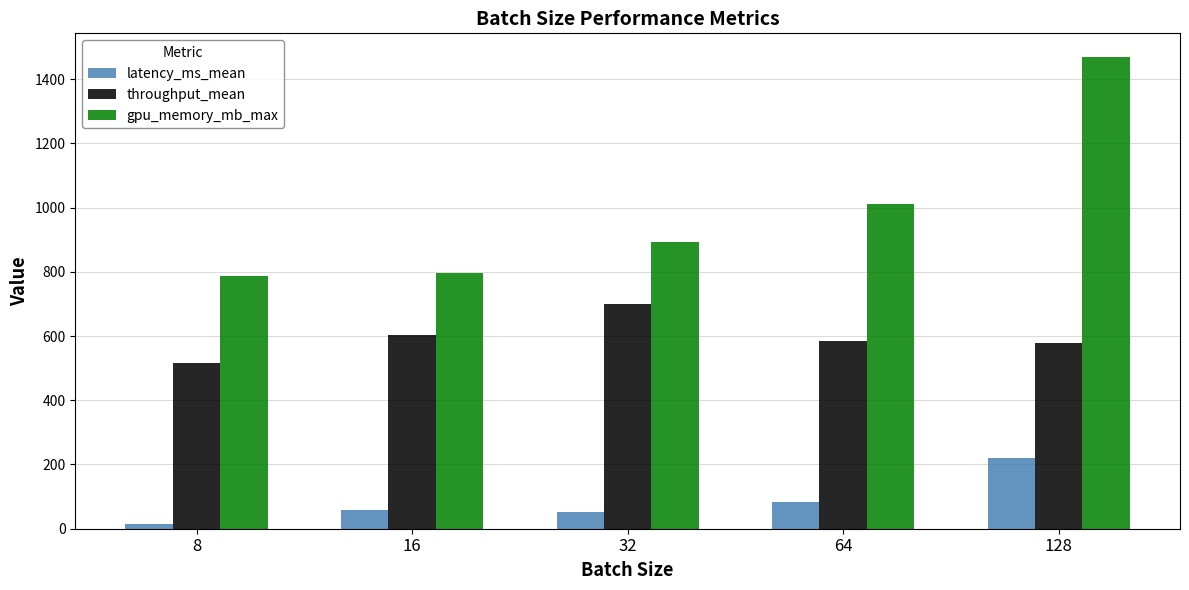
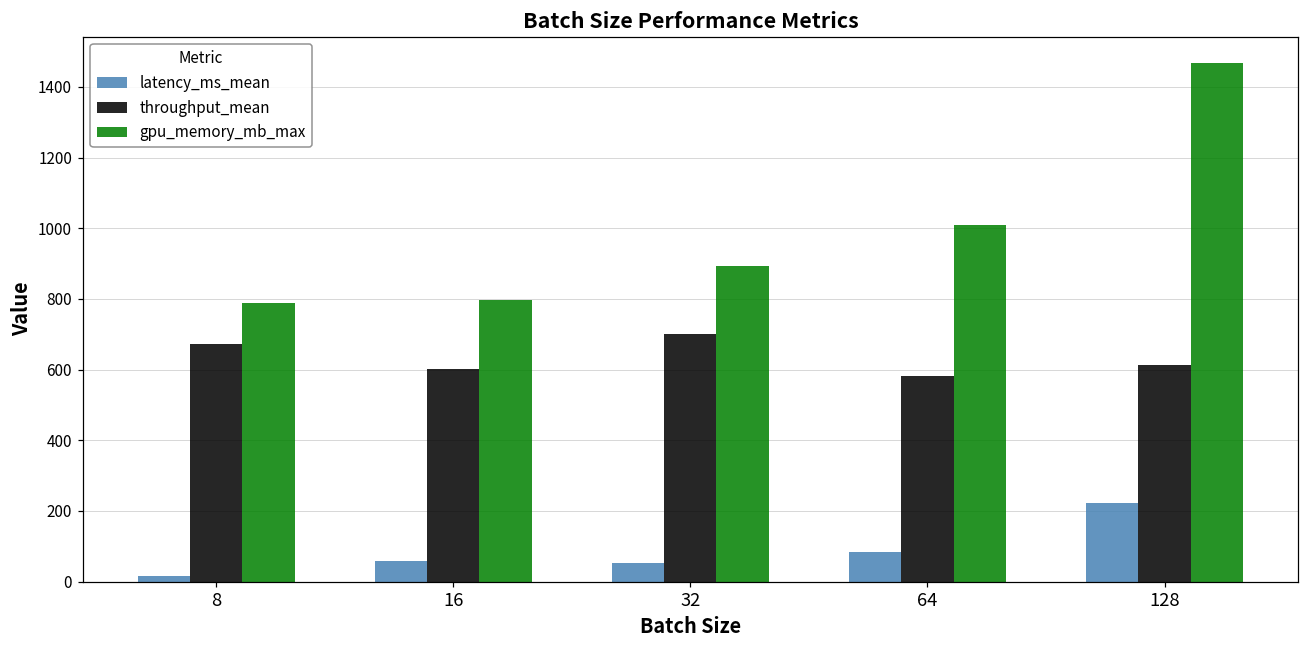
throughput_mean, 8: 510 -> 670
throughput_mean, 128: 580 -> 610
